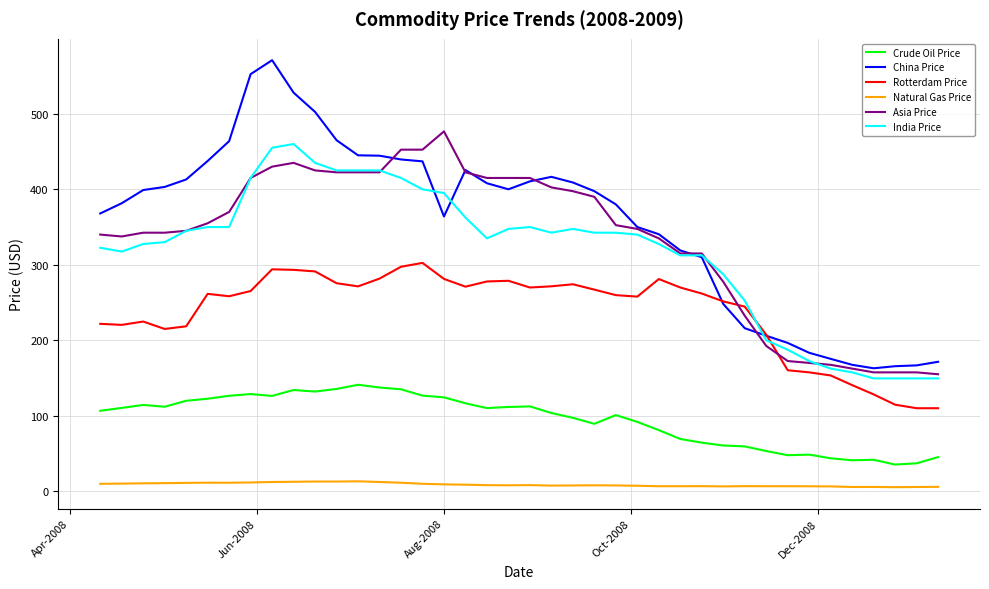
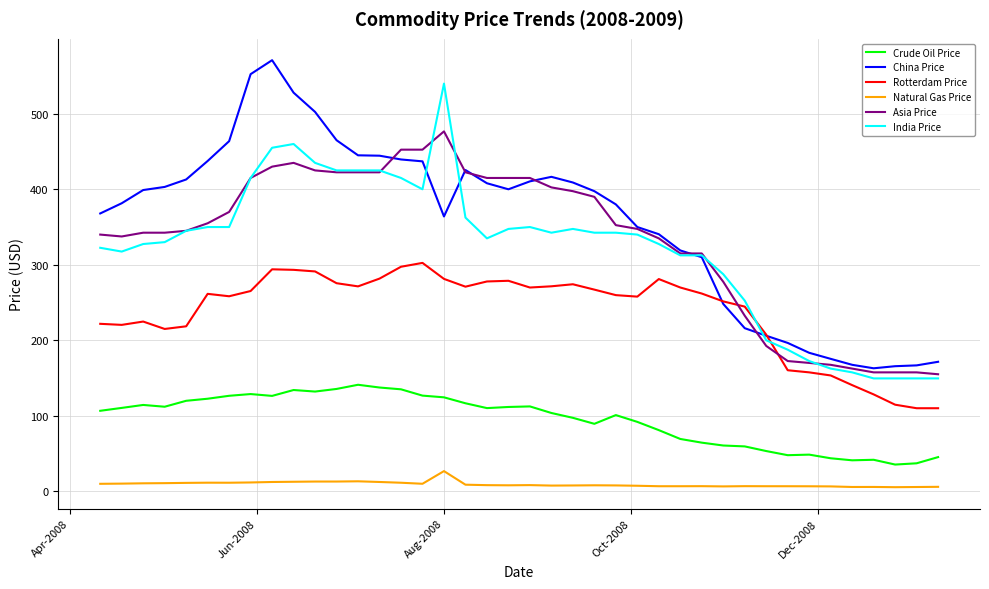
Natural Gas Price, Aug-2008: 10 -> 30
India Price, Aug-2008: 400 -> 540
